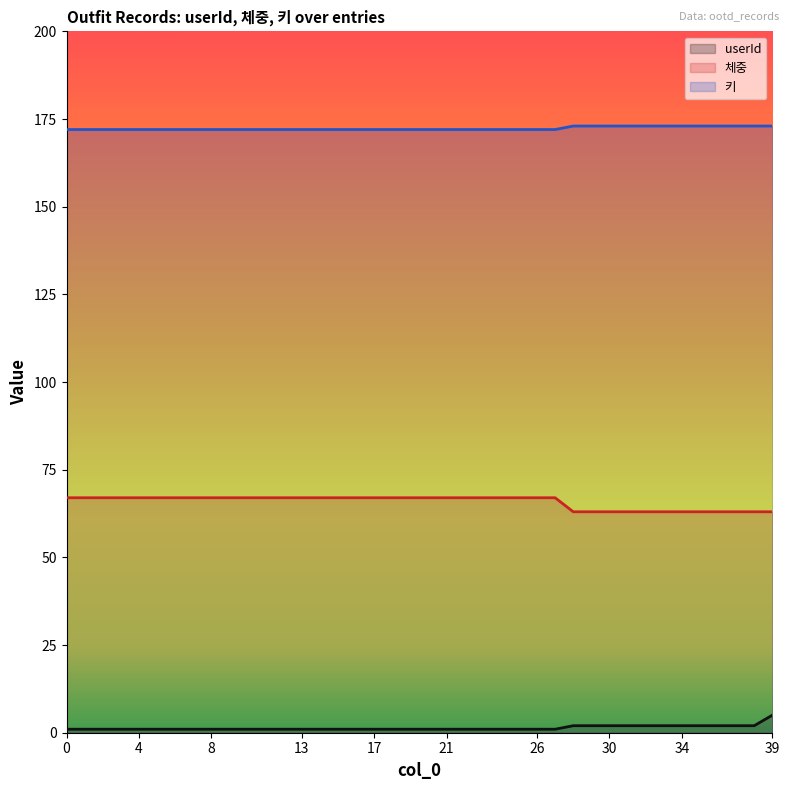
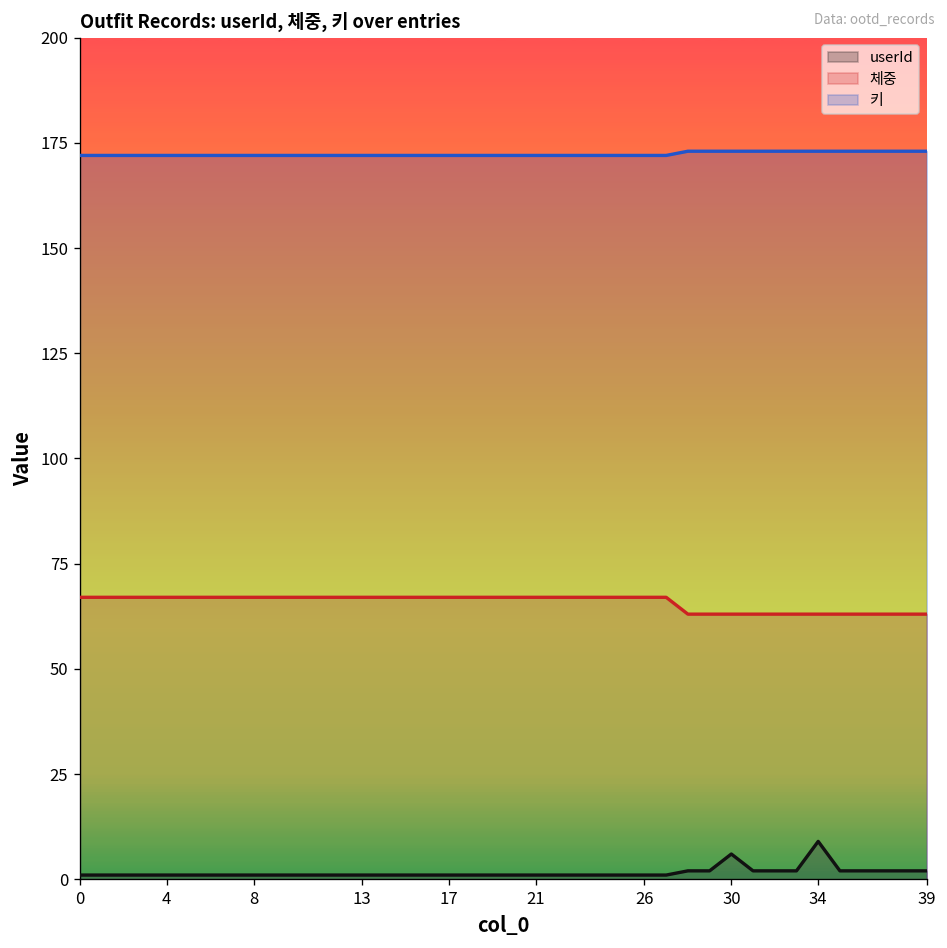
userId, 30: 2 -> 6
userId, 34: 2 -> 9
userId, 39: 5 -> 2
